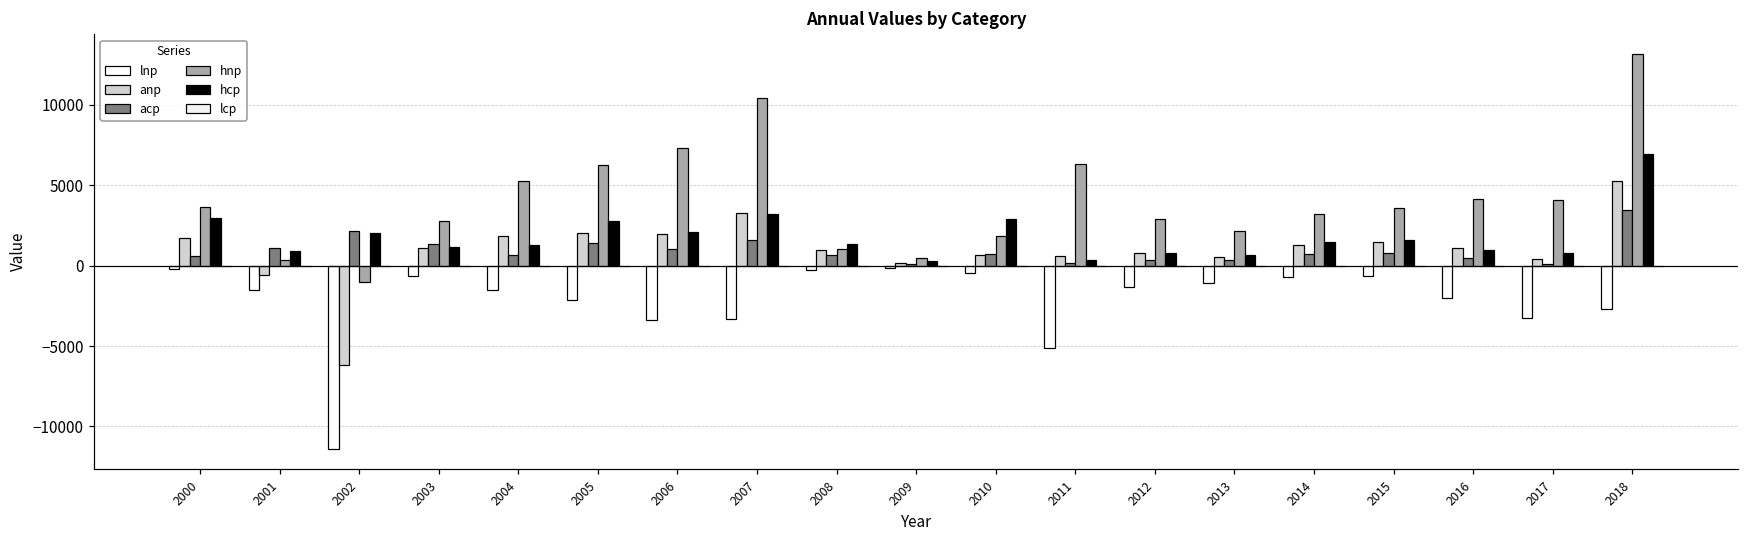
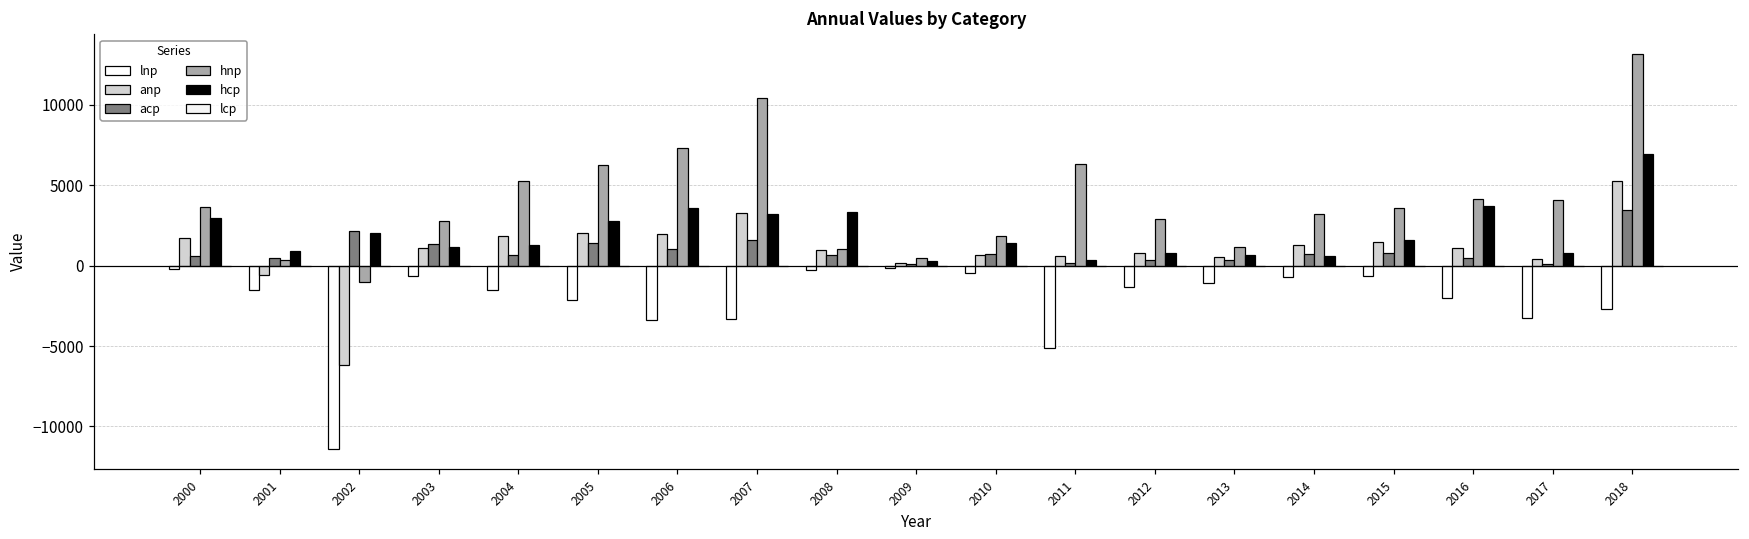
acp, 2001: 1100 -> 500
hcp, 2006: 2100 -> 3600
hcp, 2008: 1300 -> 3300
hcp, 2010: 2900 -> 1400
hnp, 2013: 2200 -> 1200
hcp, 2014: 1500 -> 600
hcp, 2016: 1000 -> 3700
